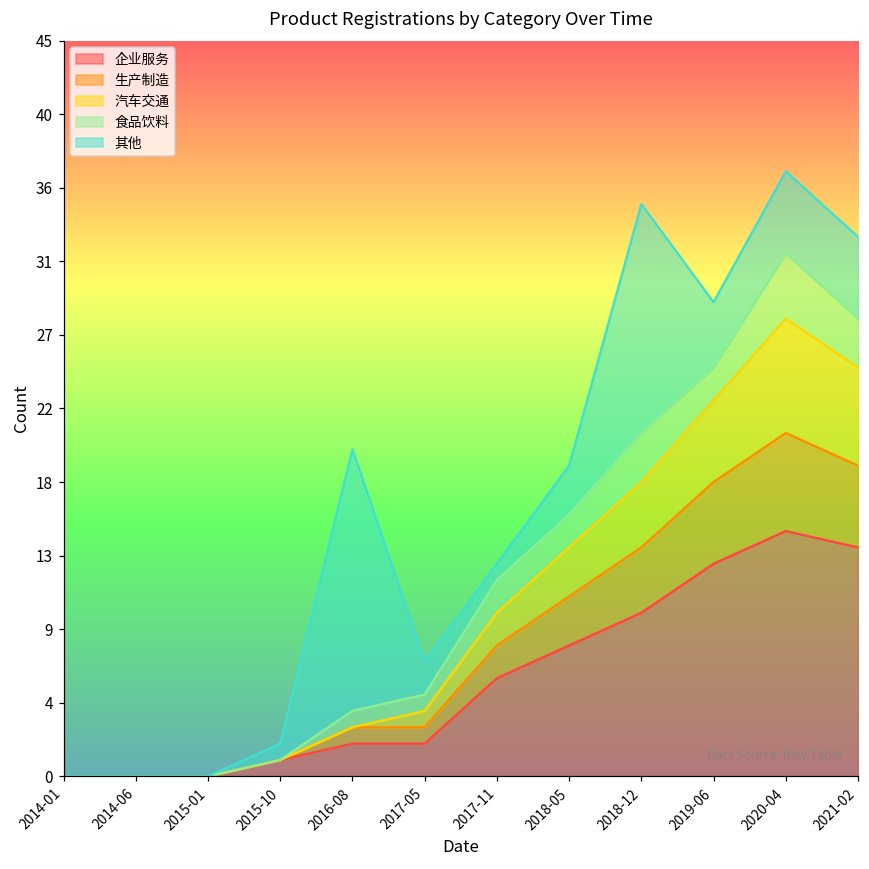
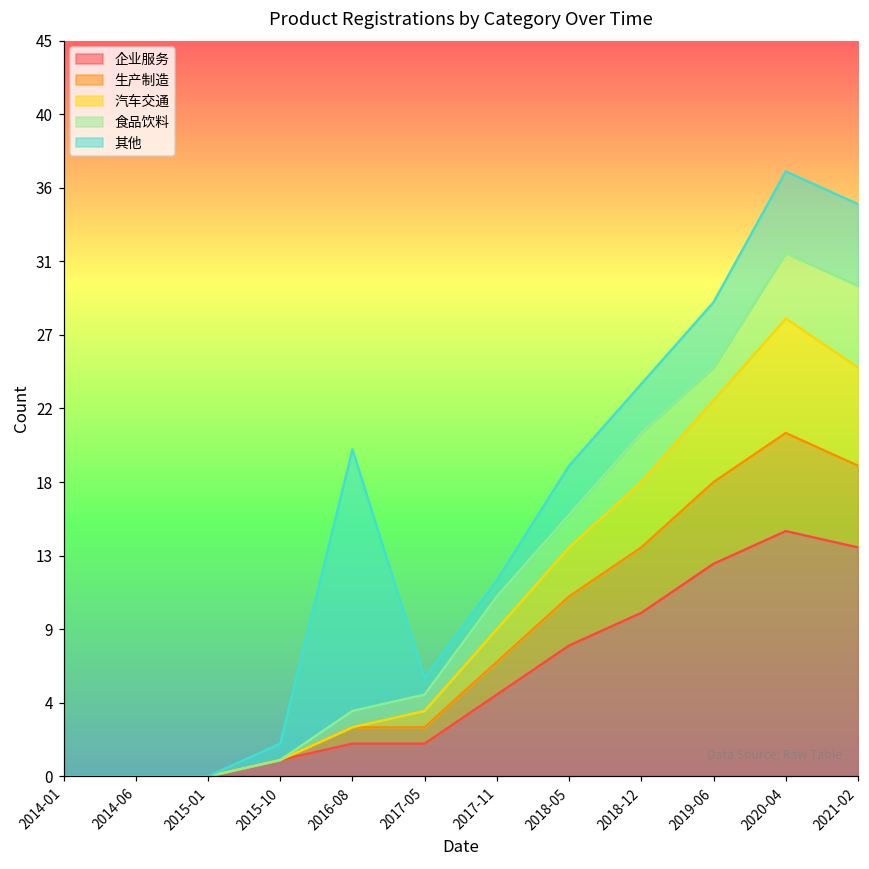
其他, 2017-05: 2 -> 1
企业服务, 2017-11: 6 -> 5
其他, 2018-12: 14 -> 3
食品饮料, 2021-02: 3 -> 5
